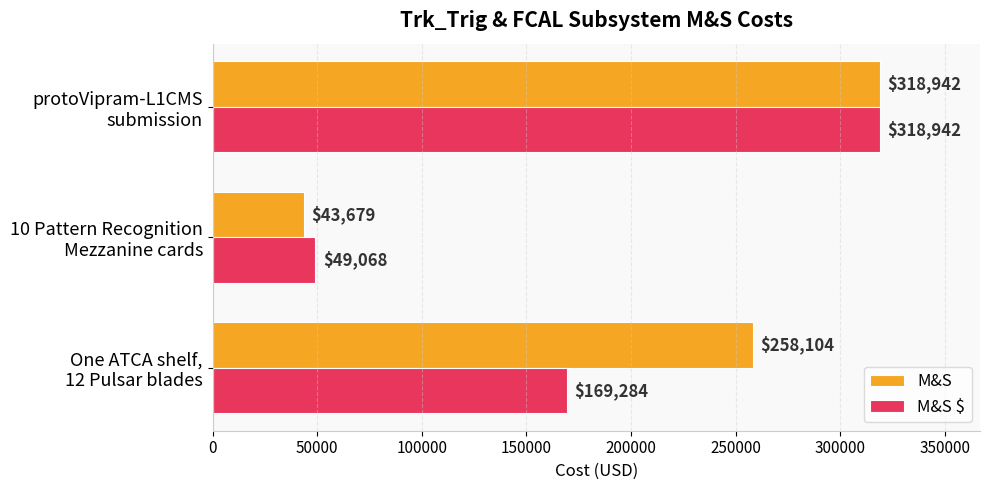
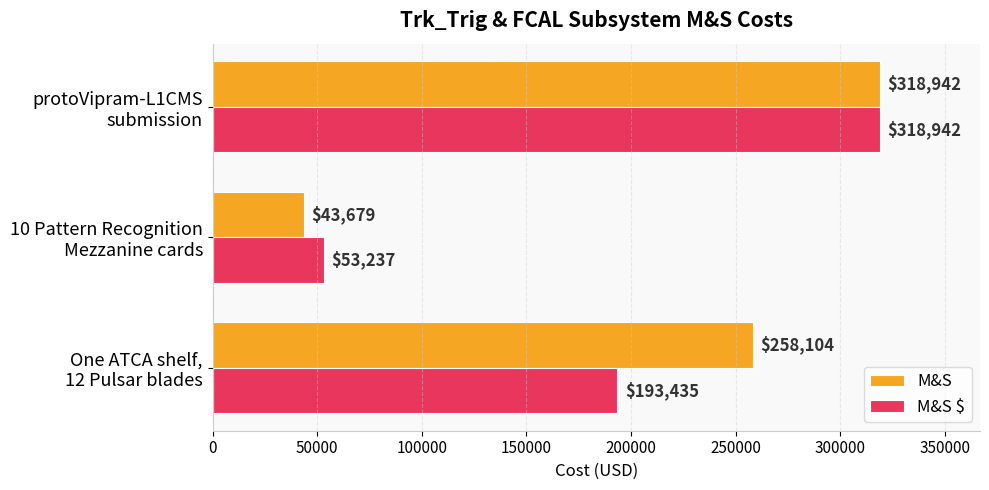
M&S $, 10 Pattern Recognition Mezzanine cards: $49,068 -> $53,237
M&S $, One ATCA shelf, 12 Pulsar blades: $169,284 -> $193,435
